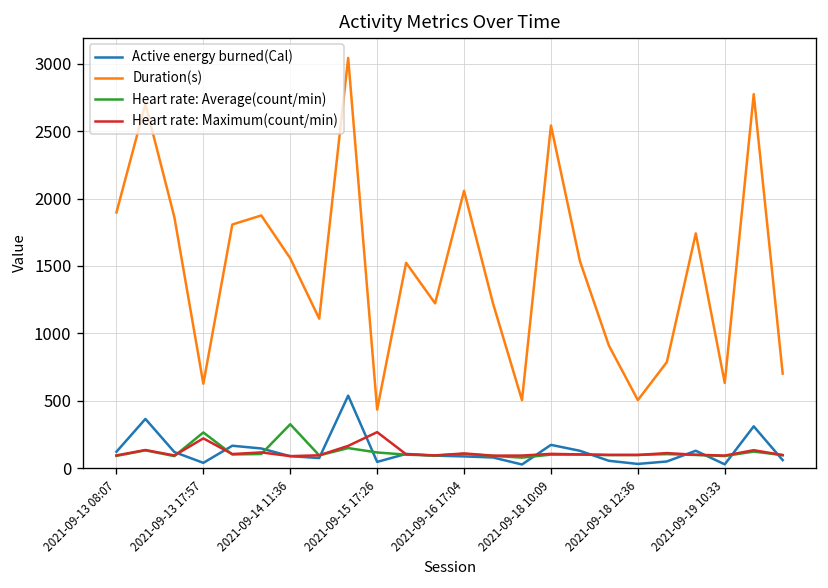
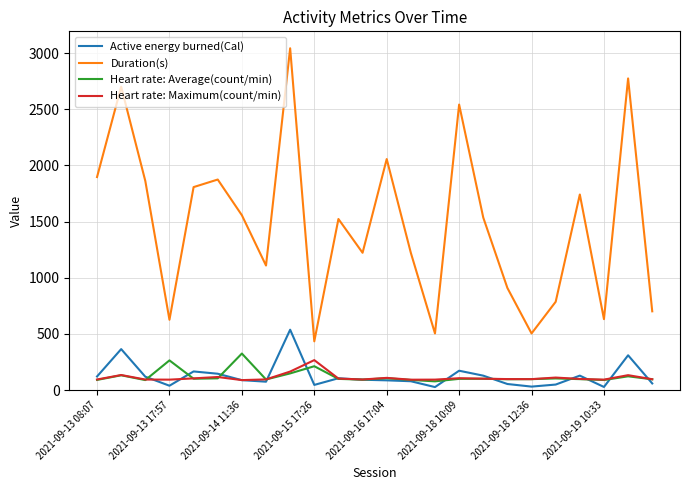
Heart rate: Maximum(count/min), 2021-09-13 17:57: 220 -> 90
Heart rate: Average(count/min), 2021-09-15 17:26: 120 -> 210
